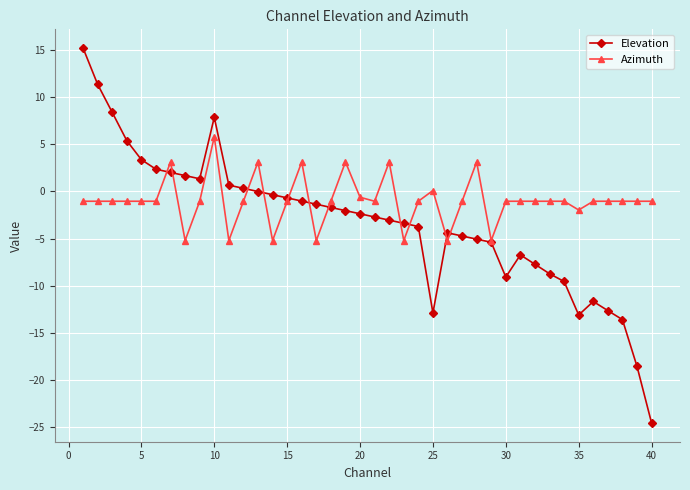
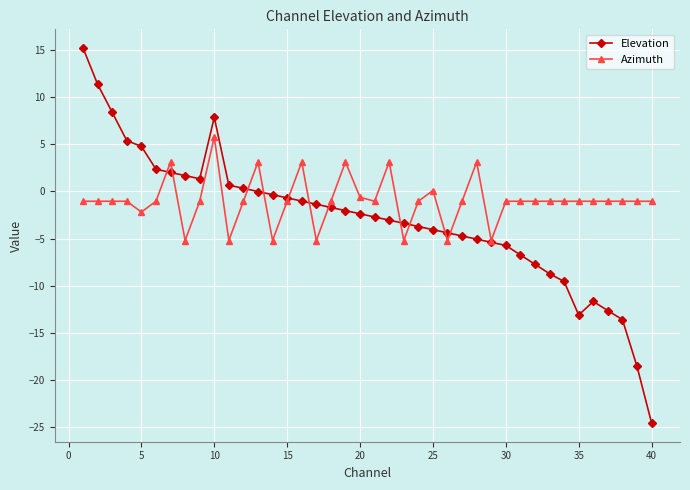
Elevation, 5: 3 -> 5
Azimuth, 5: -1 -> -2
Elevation, 25: -13 -> -4
Elevation, 30: -9 -> -6
Azimuth, 35: -2 -> -1
